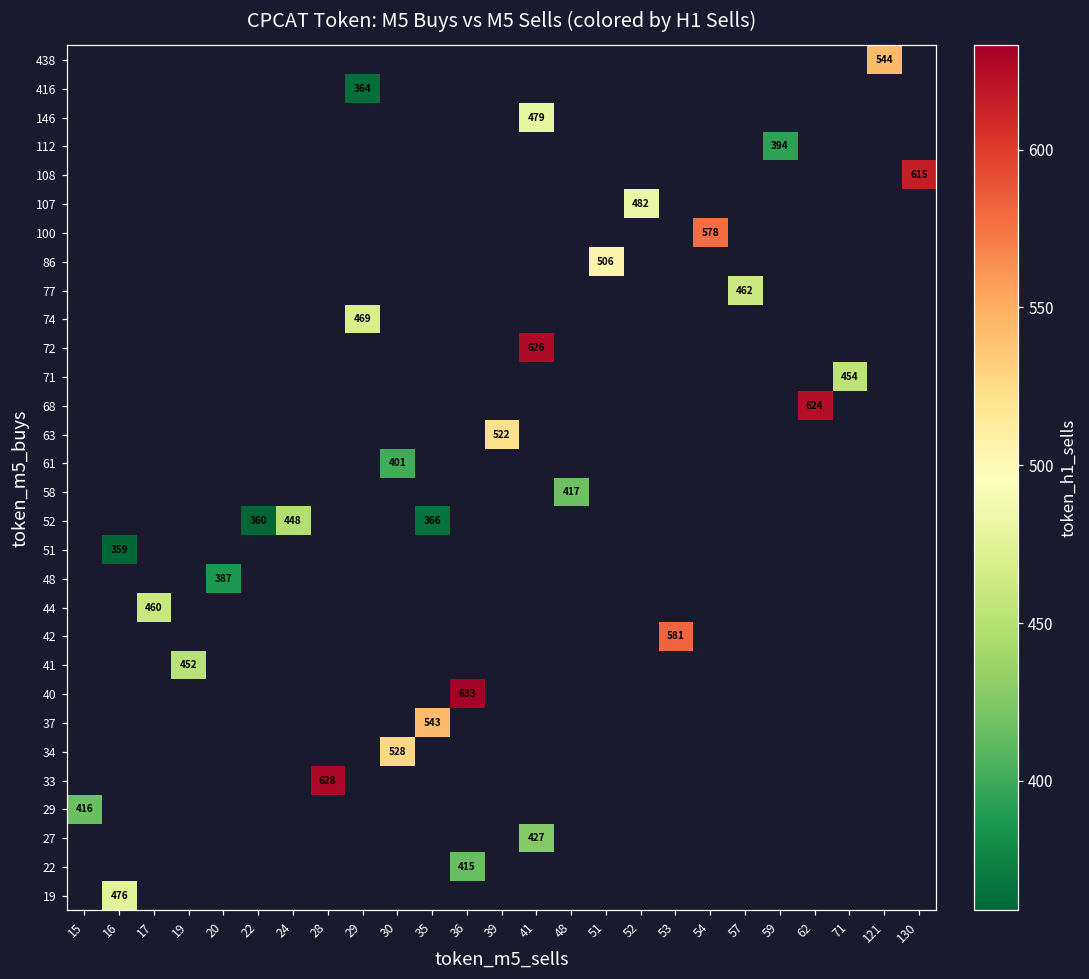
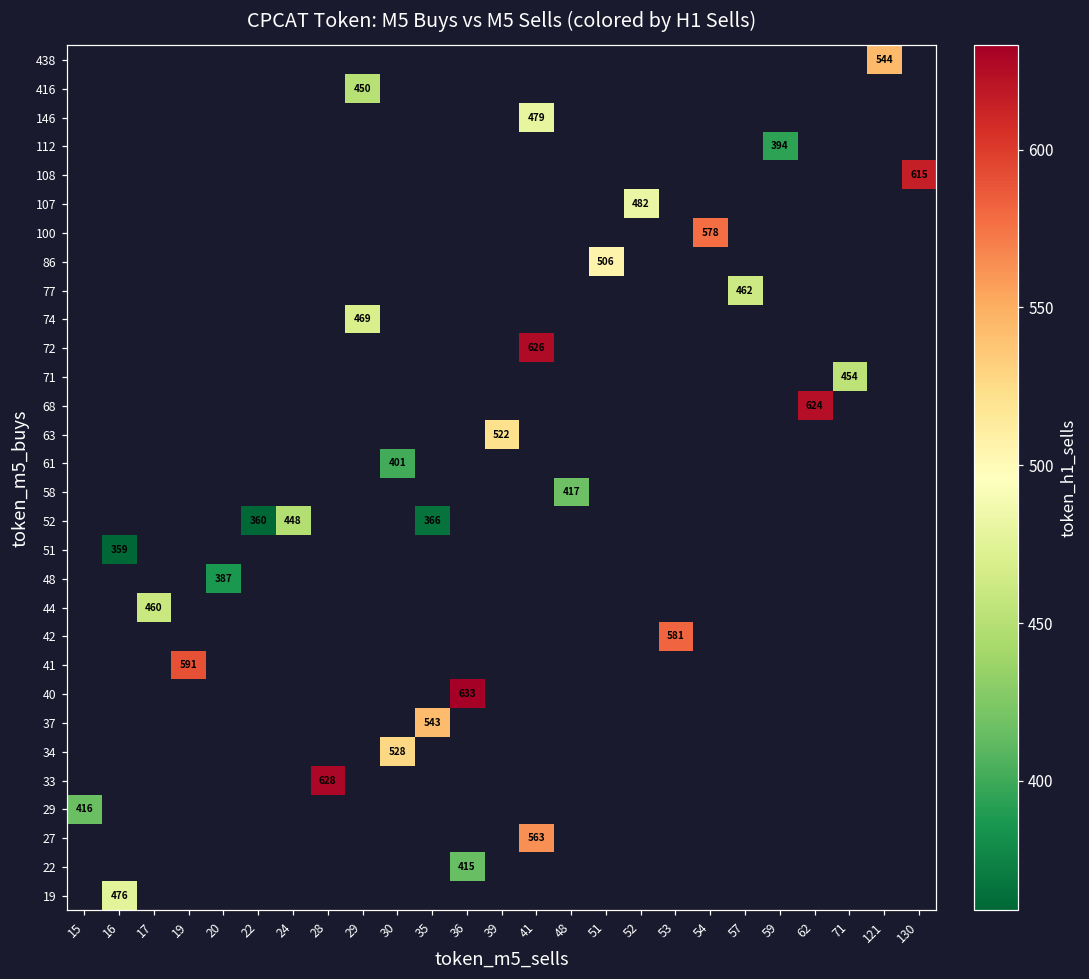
416, 29: 364 -> 450
41, 19: 452 -> 591
27, 41: 427 -> 563
